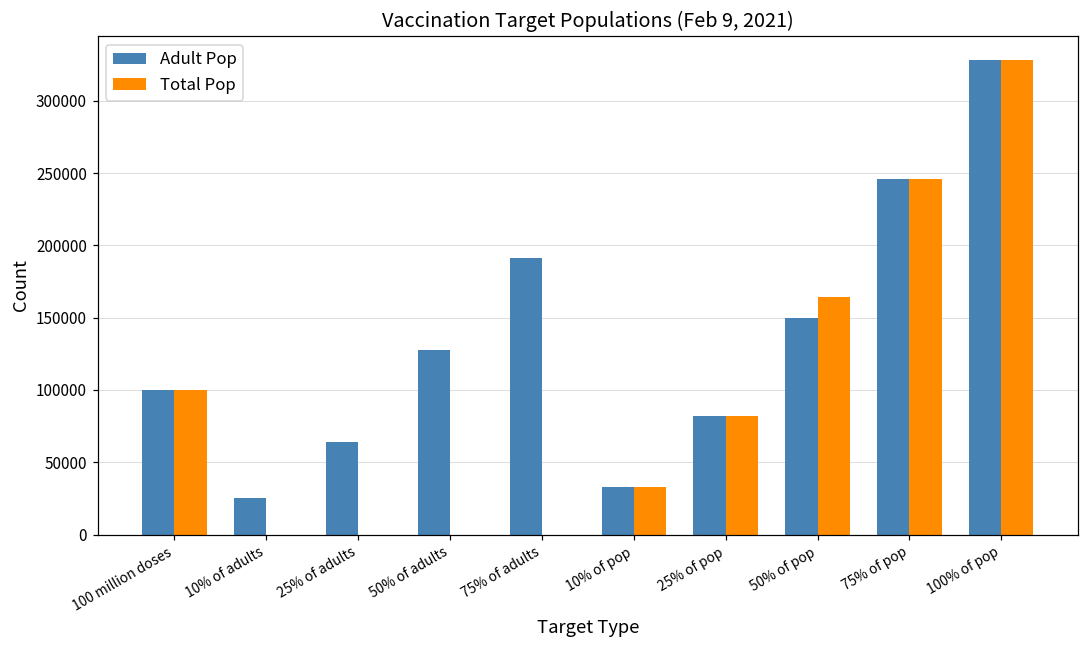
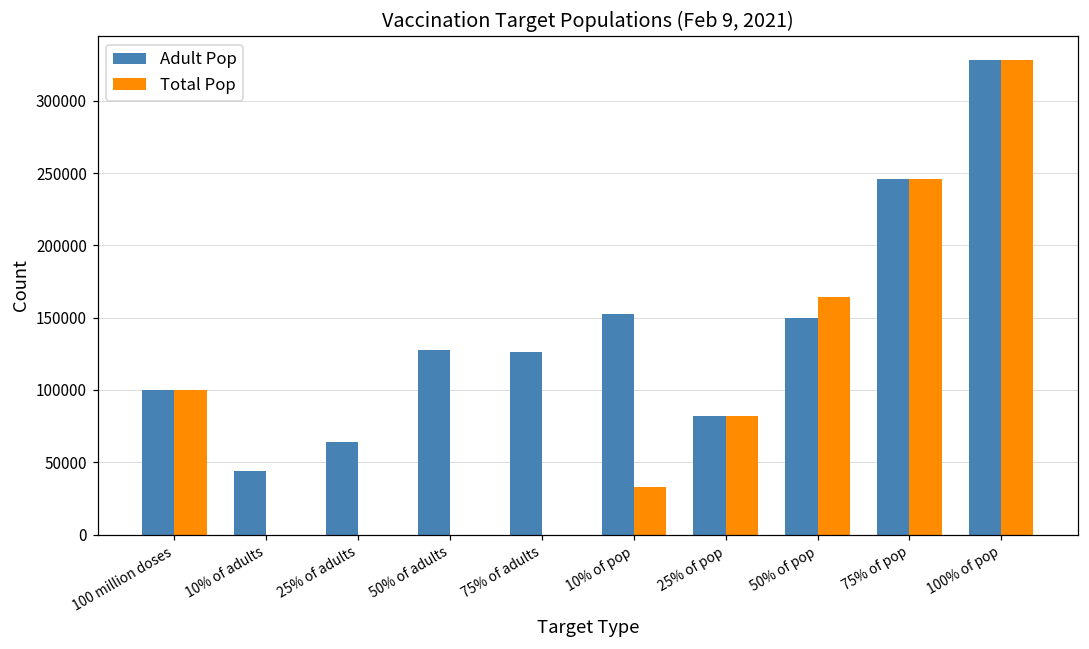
Adult Pop, 10% of adults: 26000 -> 44000
Adult Pop, 75% of adults: 191000 -> 126000
Adult Pop, 10% of pop: 33000 -> 153000
